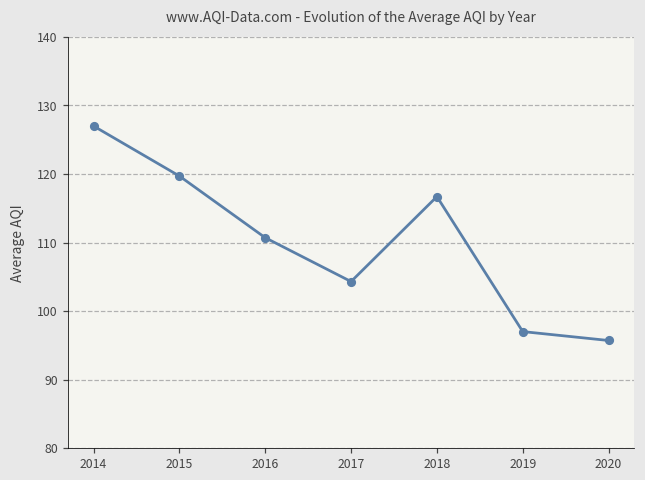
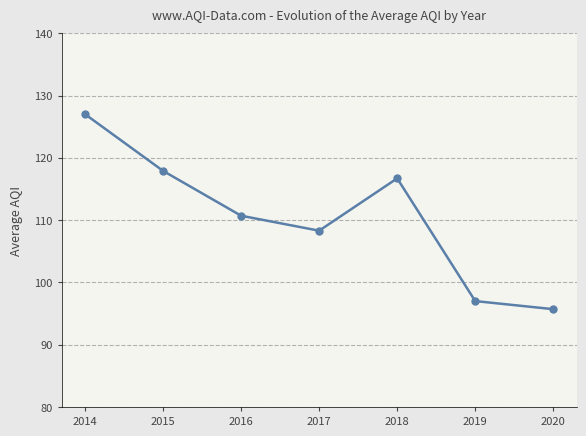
2015: 120 -> 118
2017: 104 -> 108
